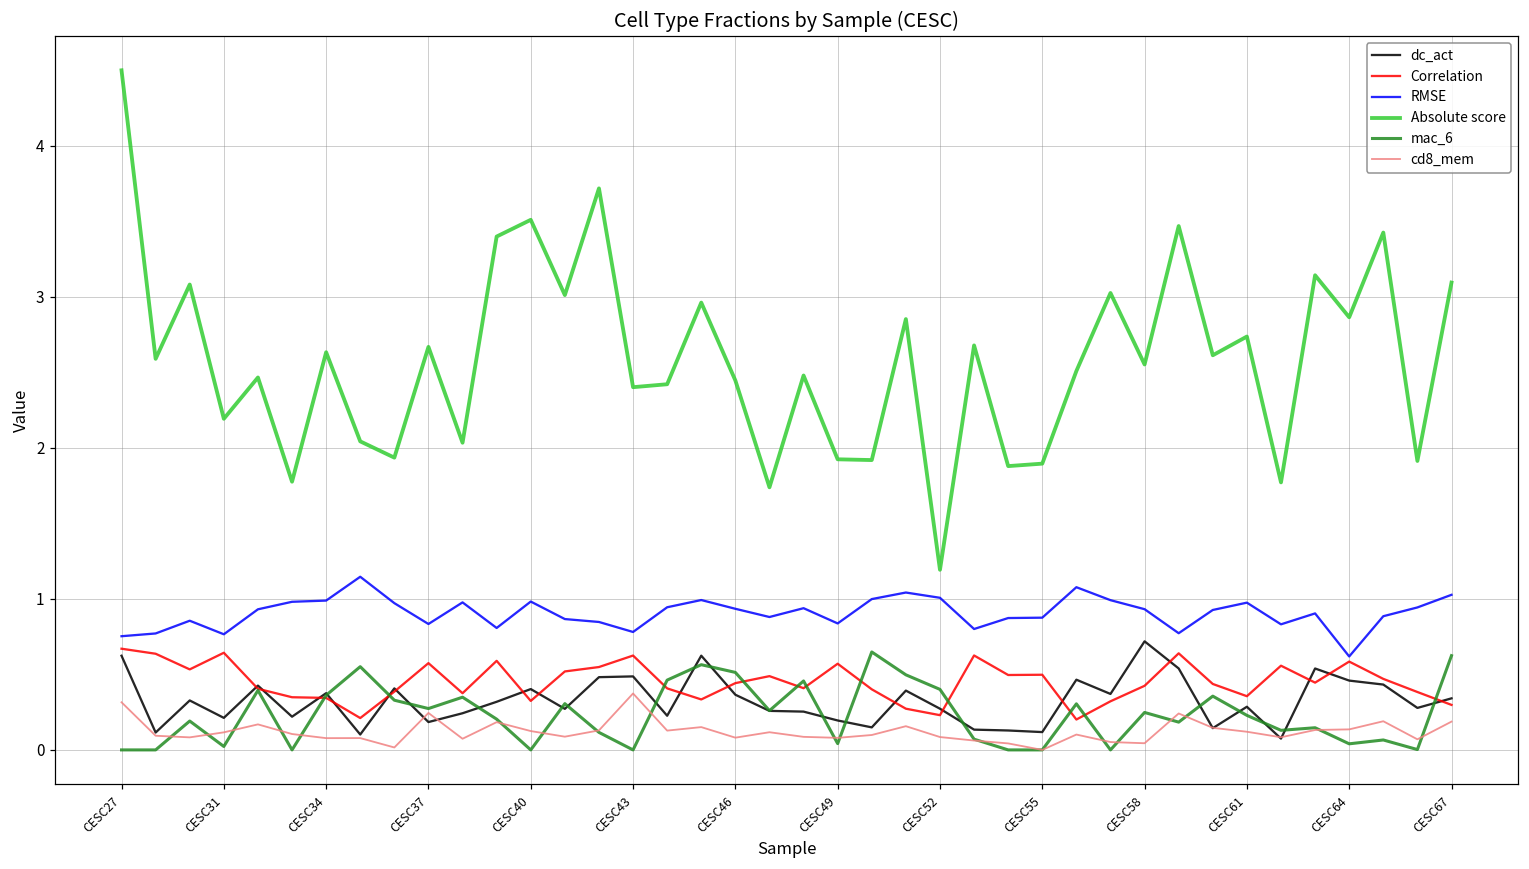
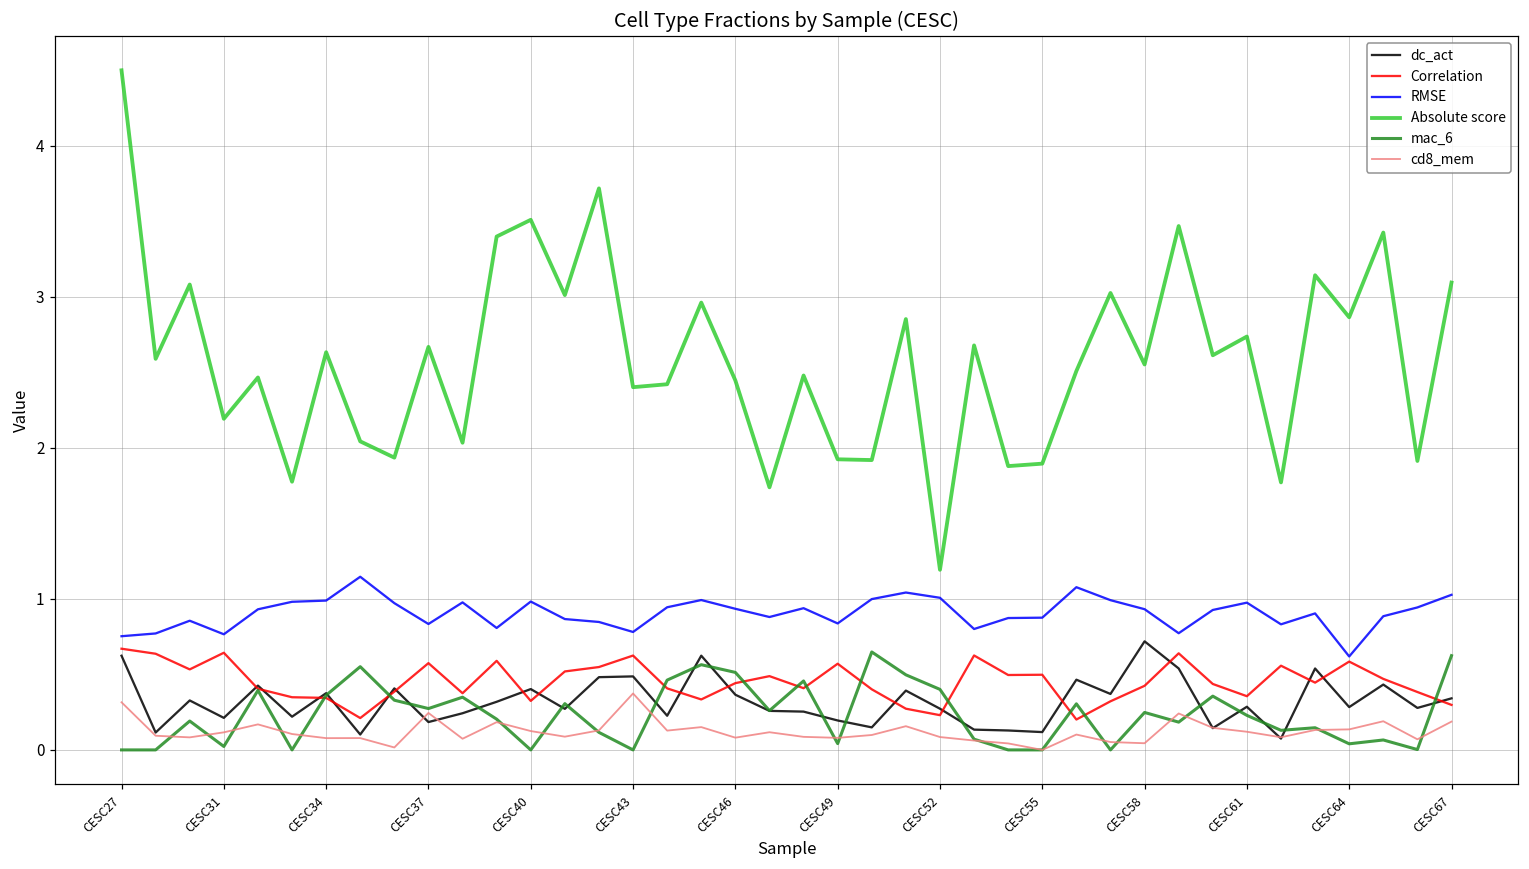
dc_act, CESC64: 0.46 -> 0.28
